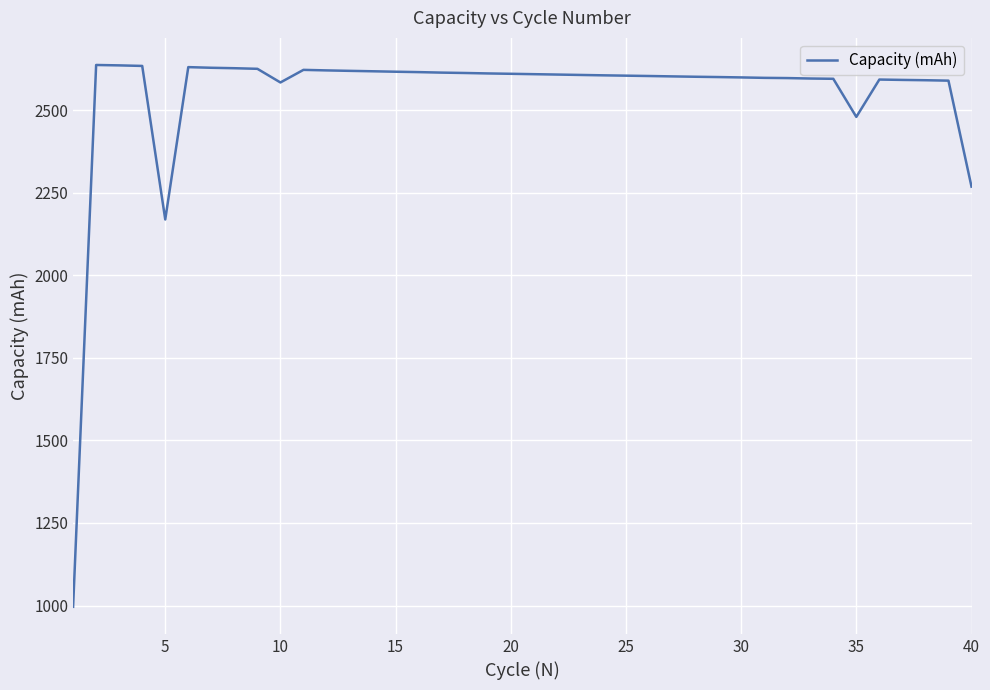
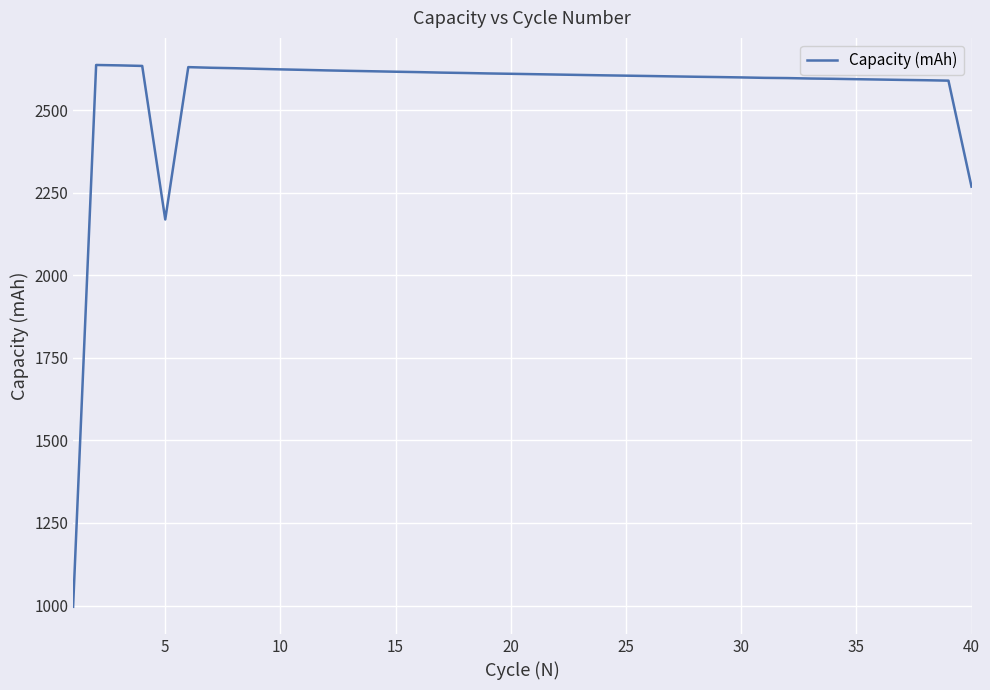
10: 2580 -> 2620
35: 2480 -> 2590
